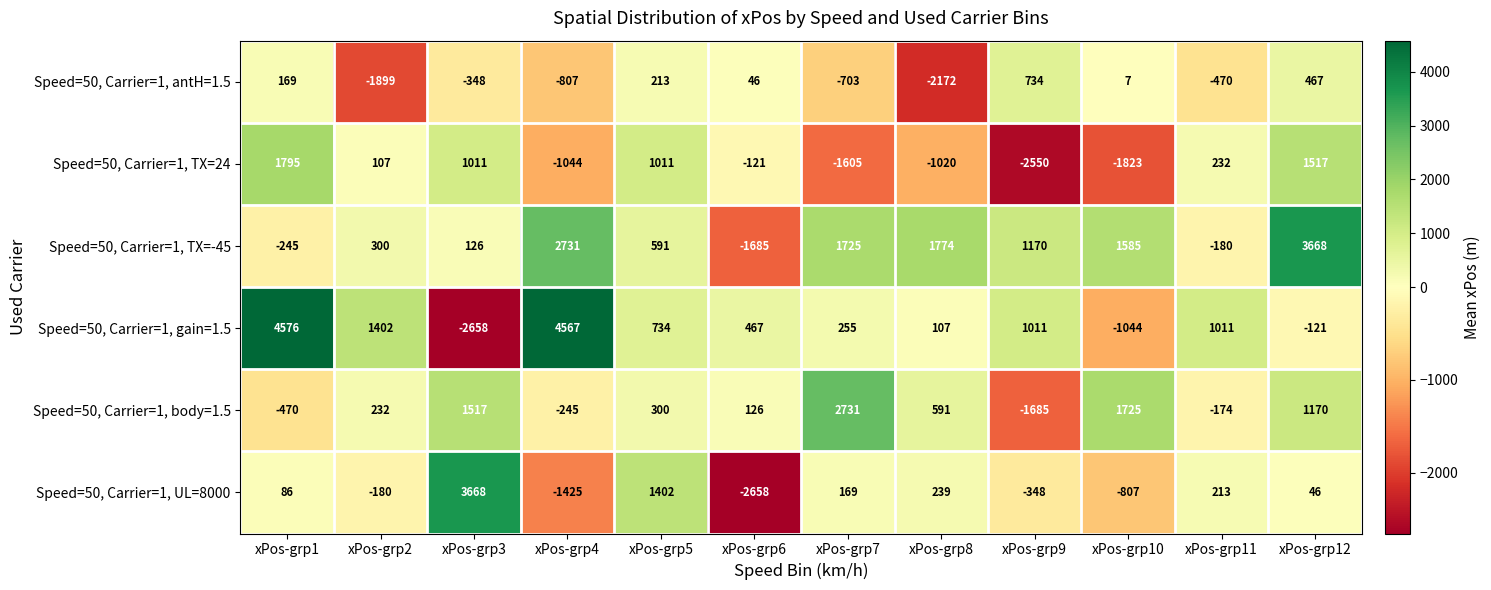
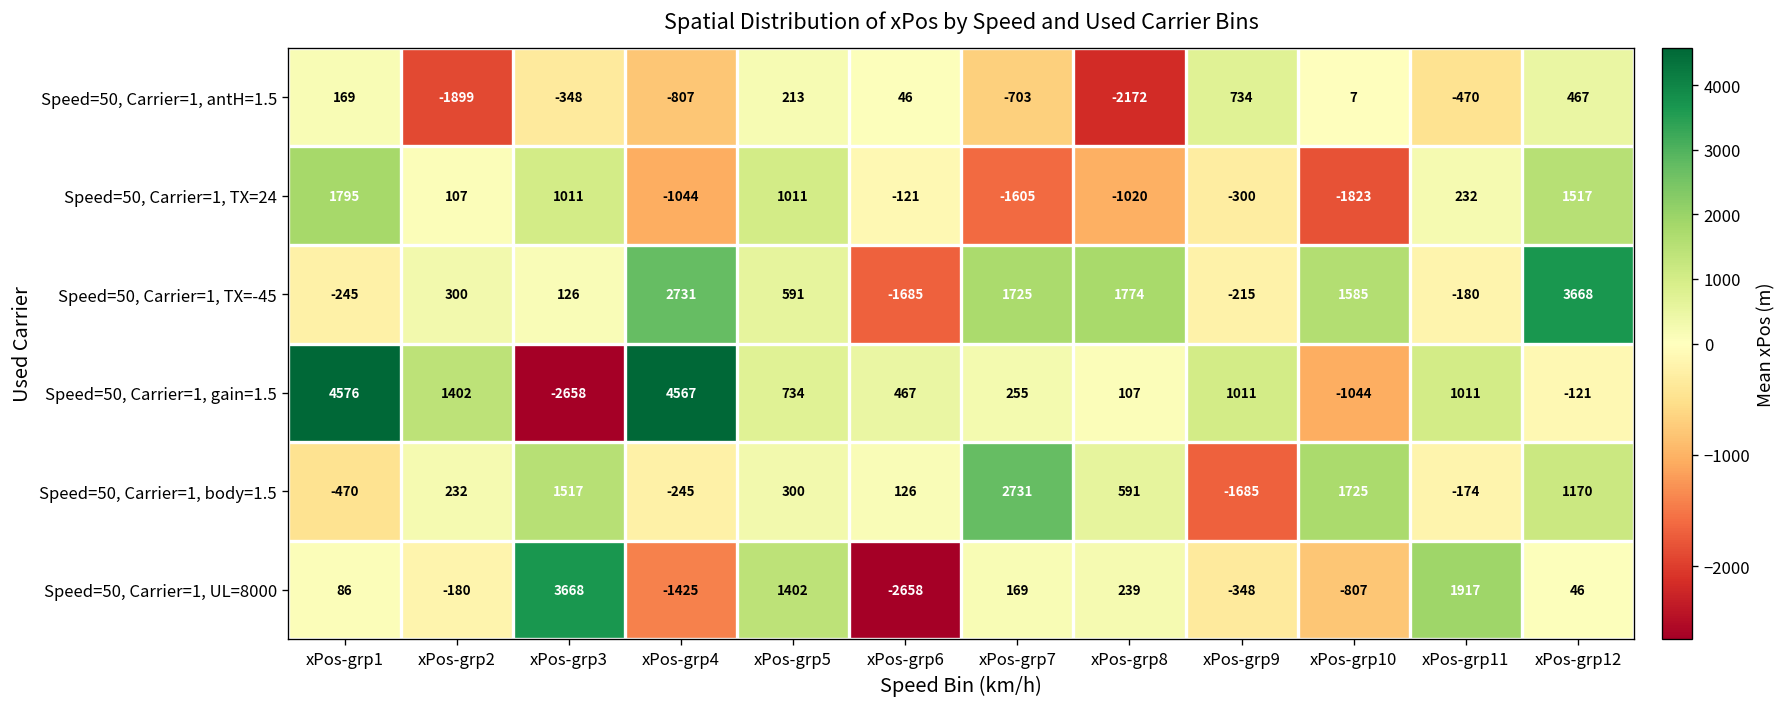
Speed=50, Carrier=1, TX=24, xPos-grp9: -2550 -> -300
Speed=50, Carrier=1, TX=-45, xPos-grp9: 1170 -> -215
Speed=50, Carrier=1, UL=8000, xPos-grp11: 213 -> 1917
